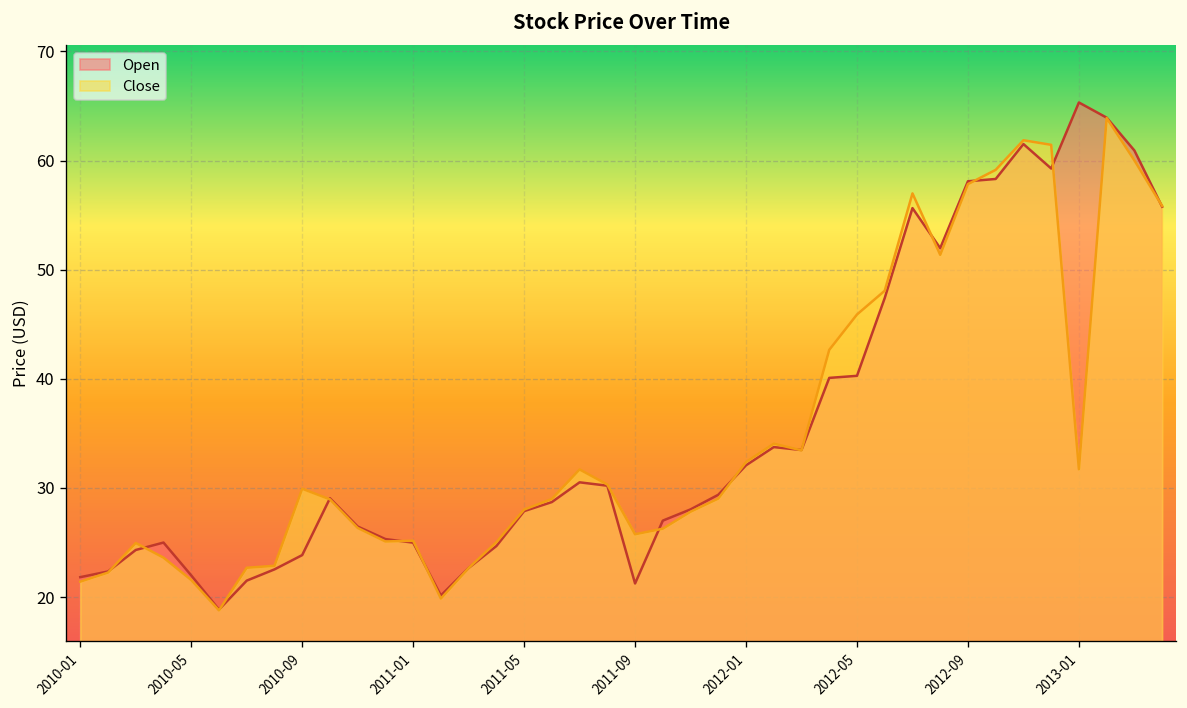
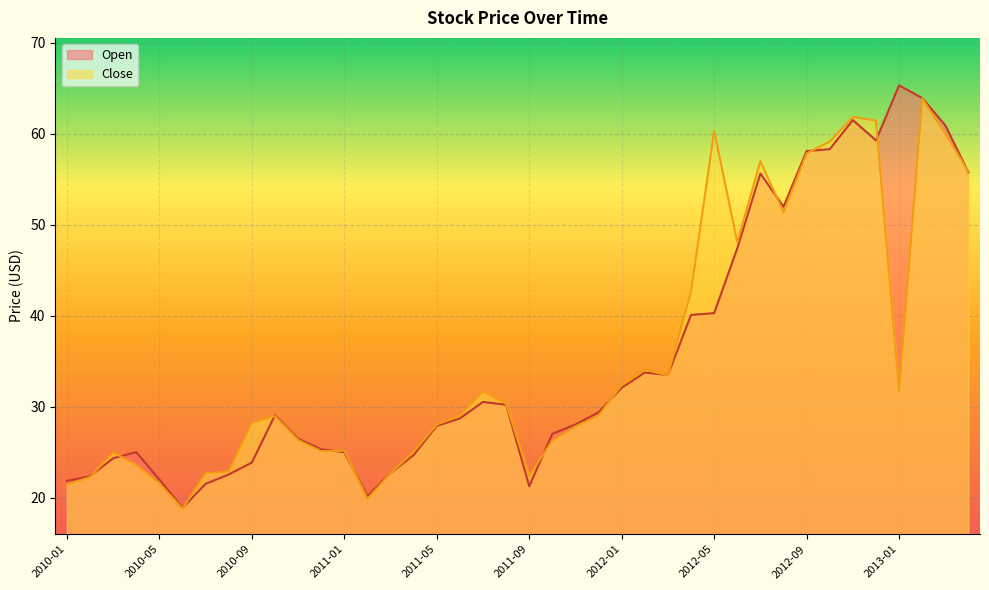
Close, 2010-09: 30 -> 28
Close, 2011-09: 26 -> 22
Close, 2012-05: 46 -> 60
